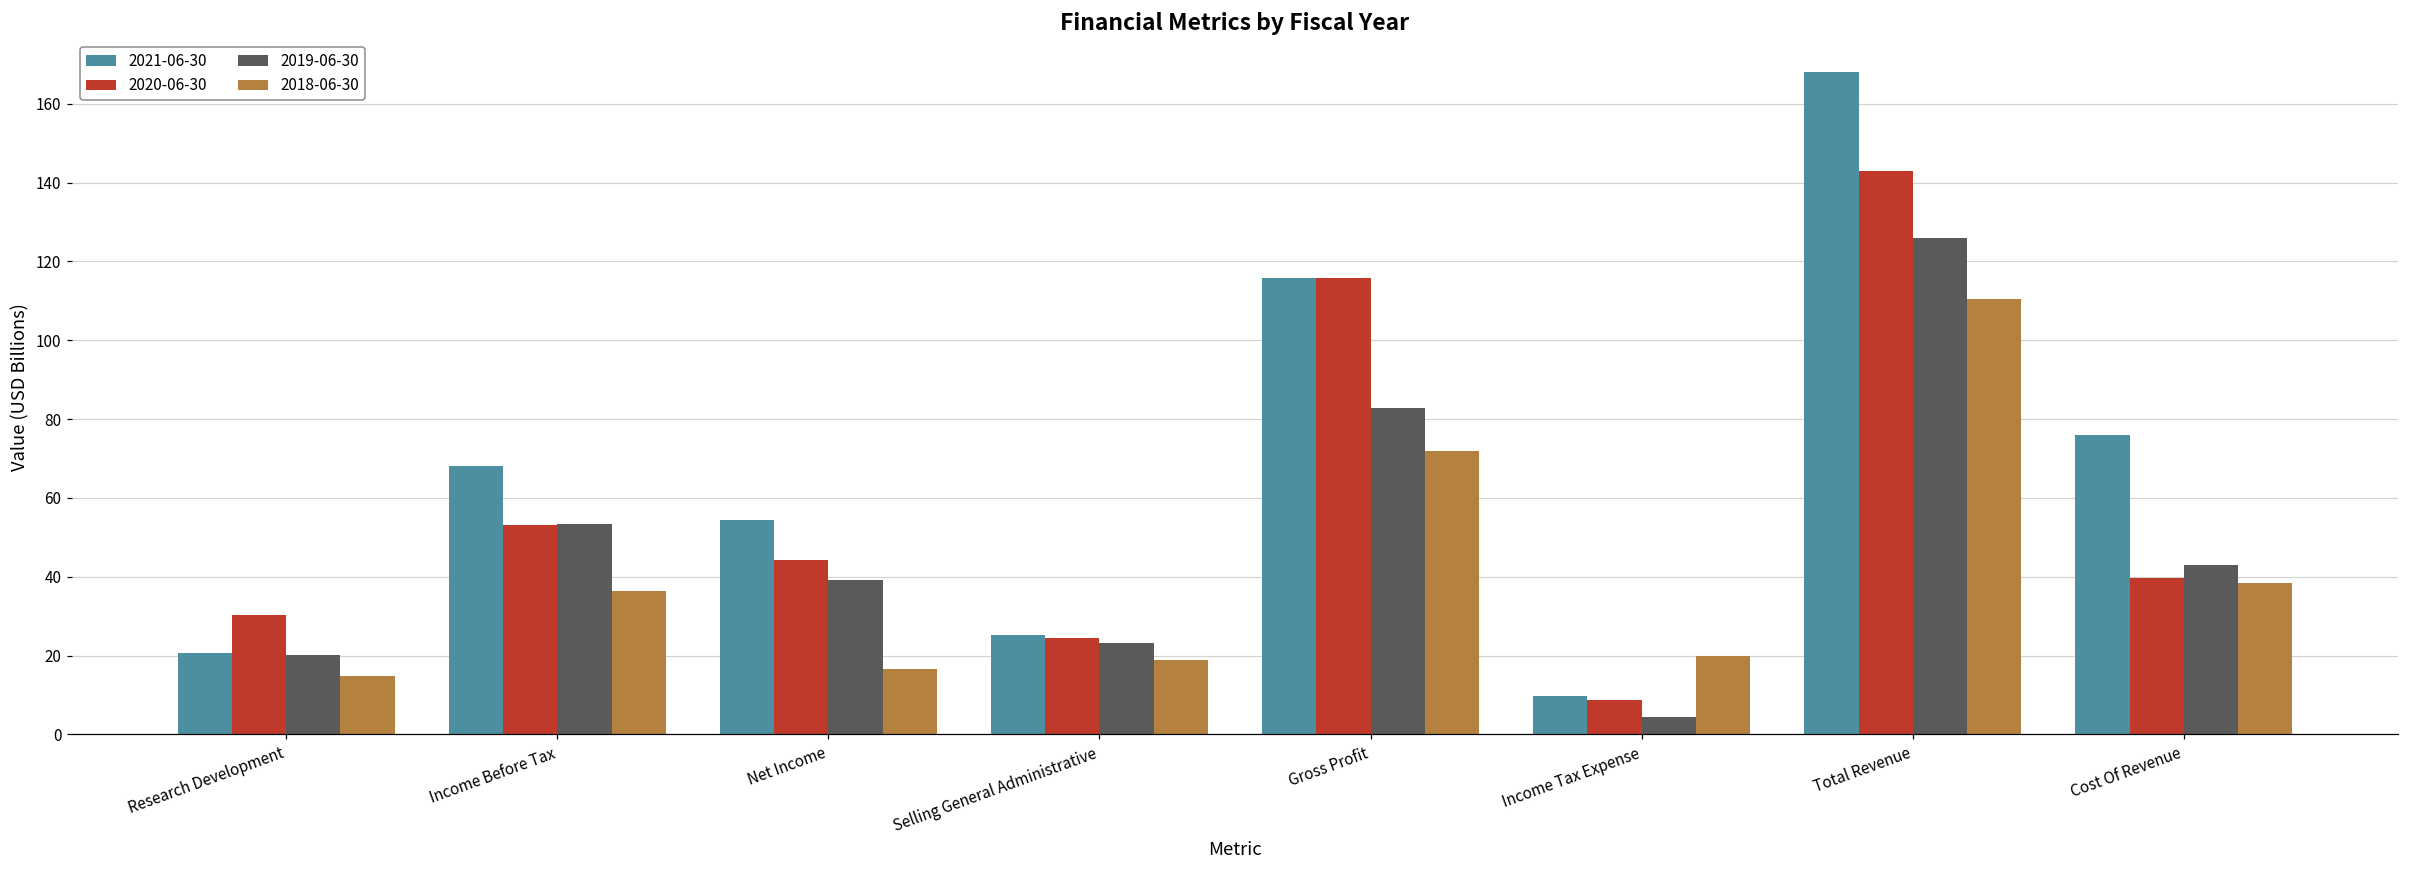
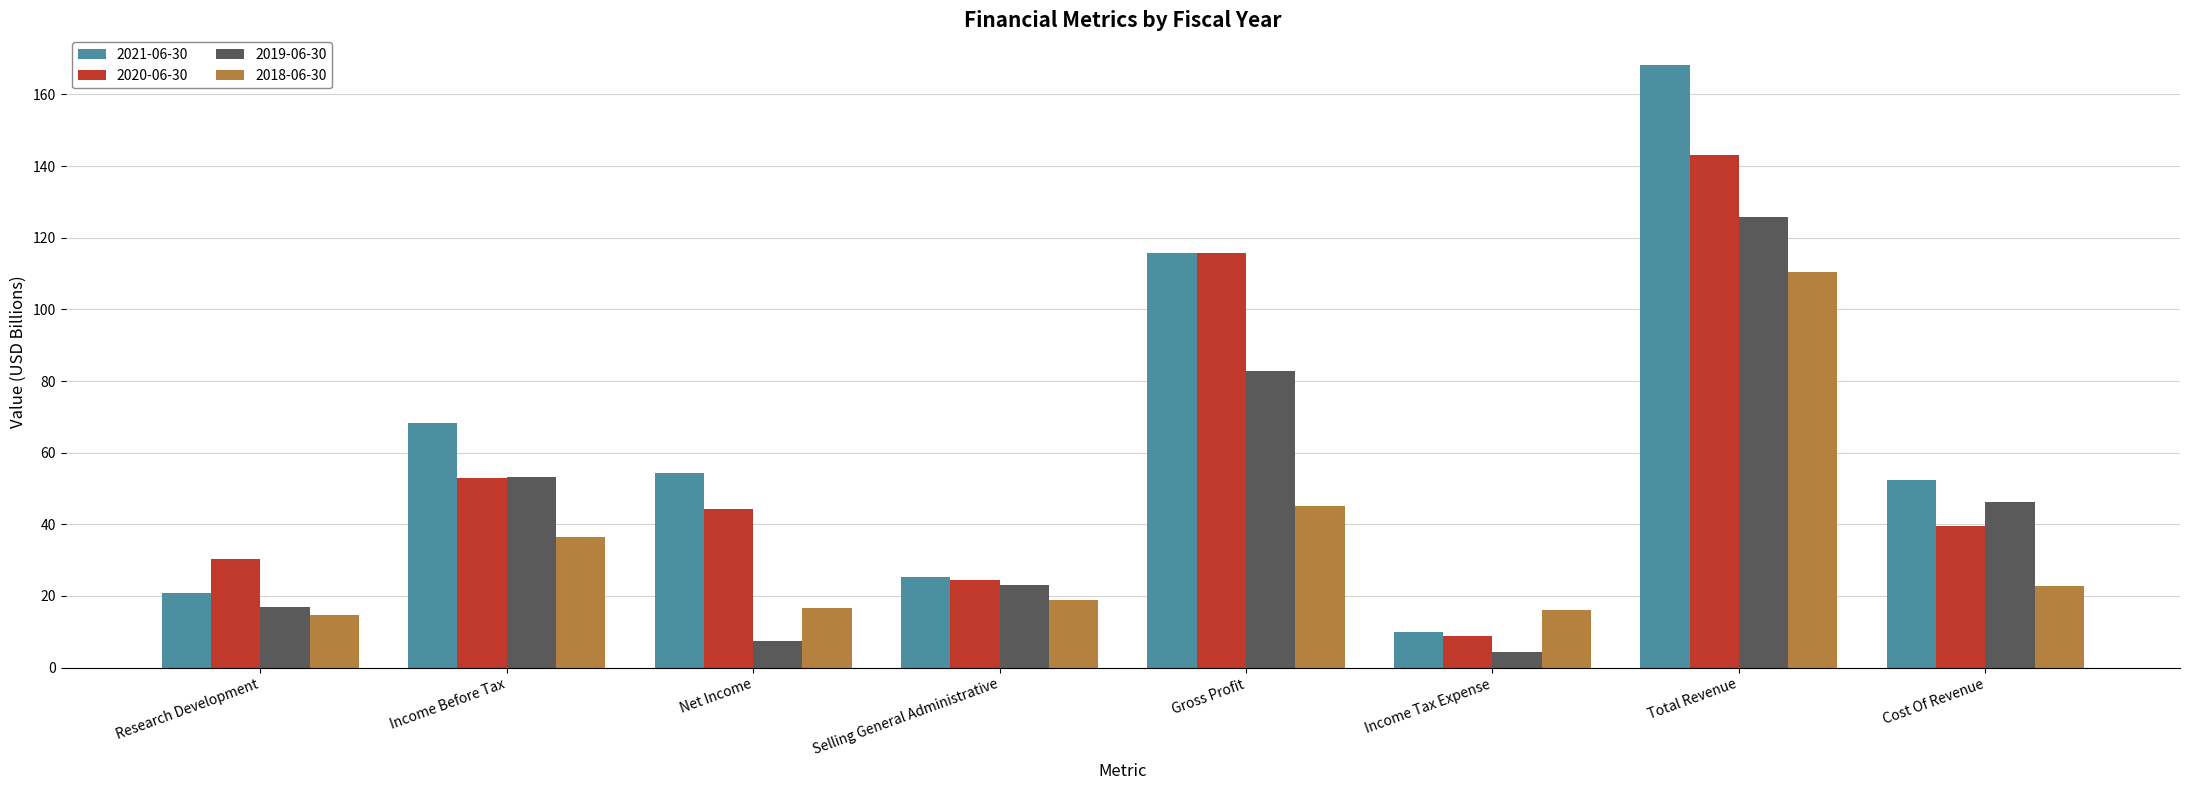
2019-06-30, Research Development: 20 -> 17
2019-06-30, Net Income: 39 -> 7
2018-06-30, Gross Profit: 72 -> 45
2018-06-30, Income Tax Expense: 20 -> 16
2021-06-30, Cost Of Revenue: 76 -> 52
2019-06-30, Cost Of Revenue: 43 -> 46
2018-06-30, Cost Of Revenue: 38 -> 23
